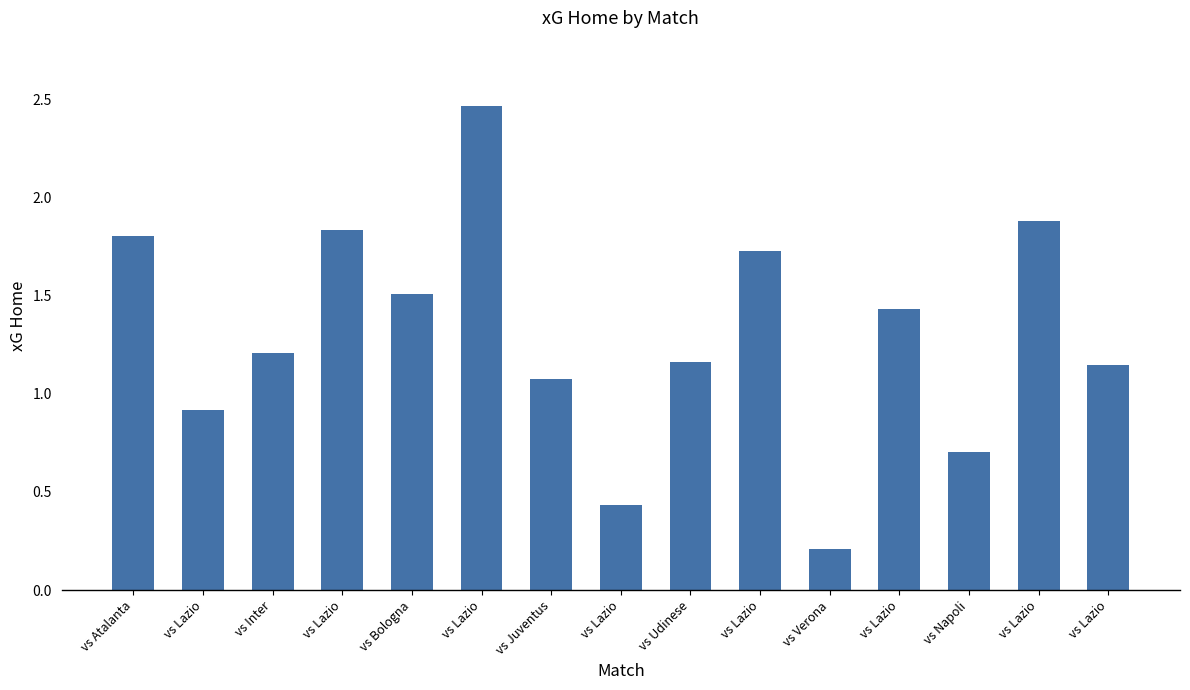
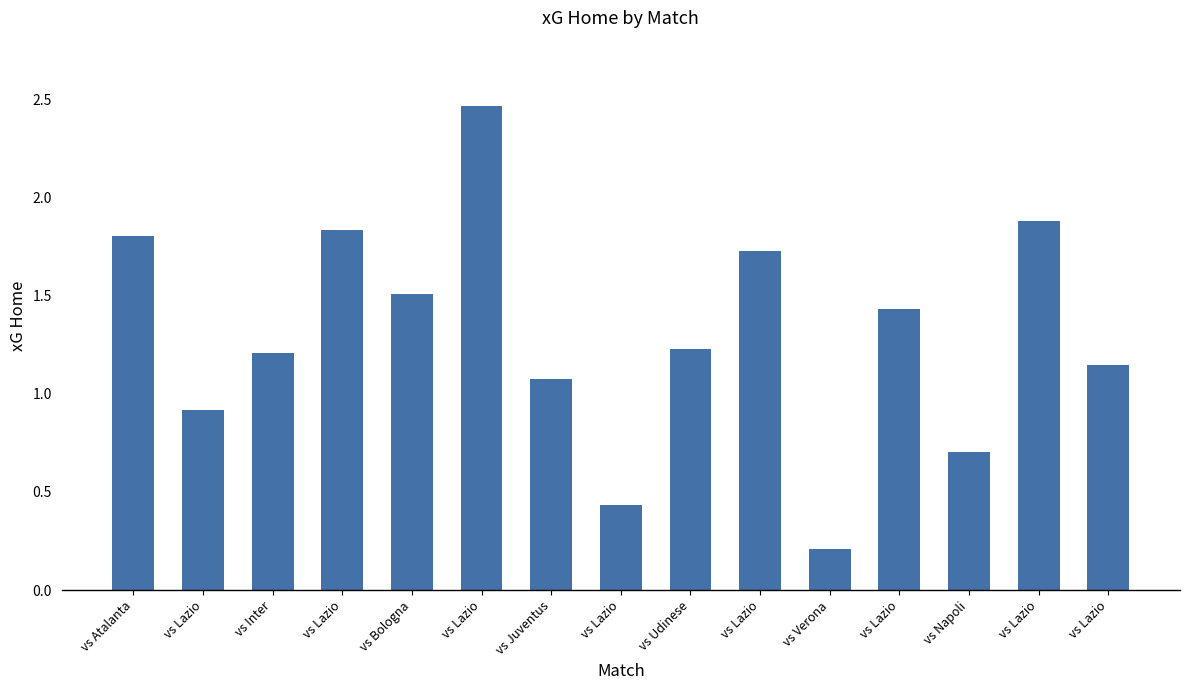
vs Udinese: 1.16 -> 1.23
